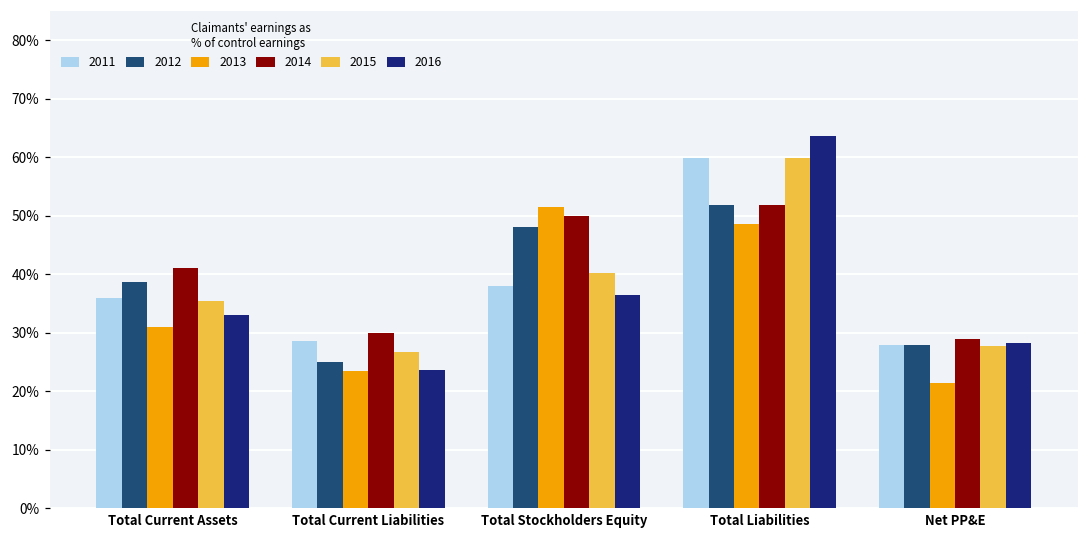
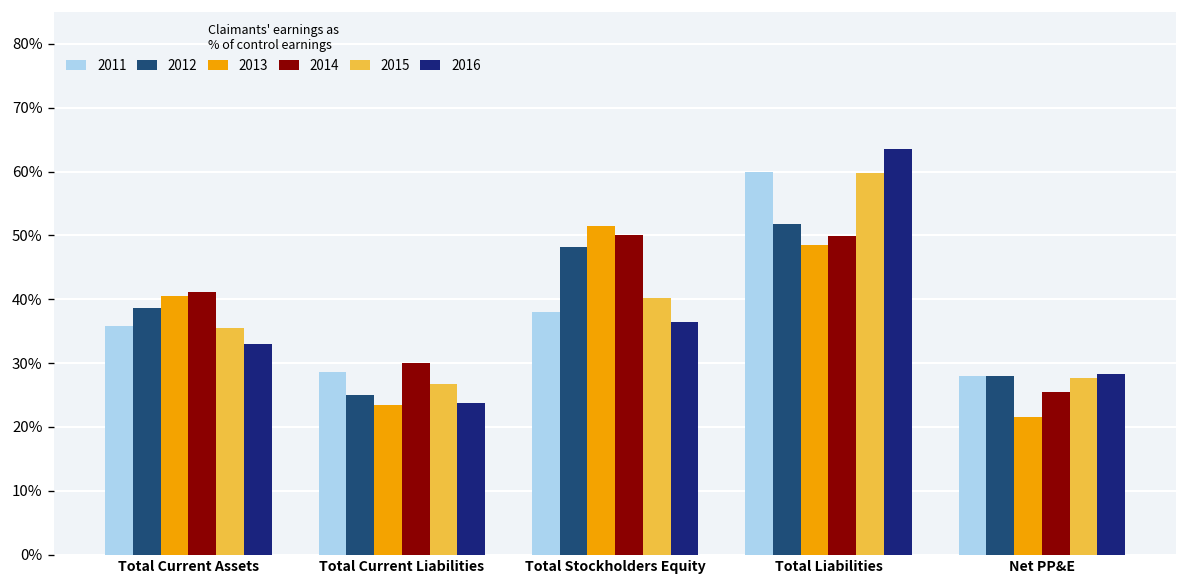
2013, Total Current Assets: 31% -> 40%
2014, Total Liabilities: 52% -> 50%
2014, Net PP&E: 29% -> 26%
